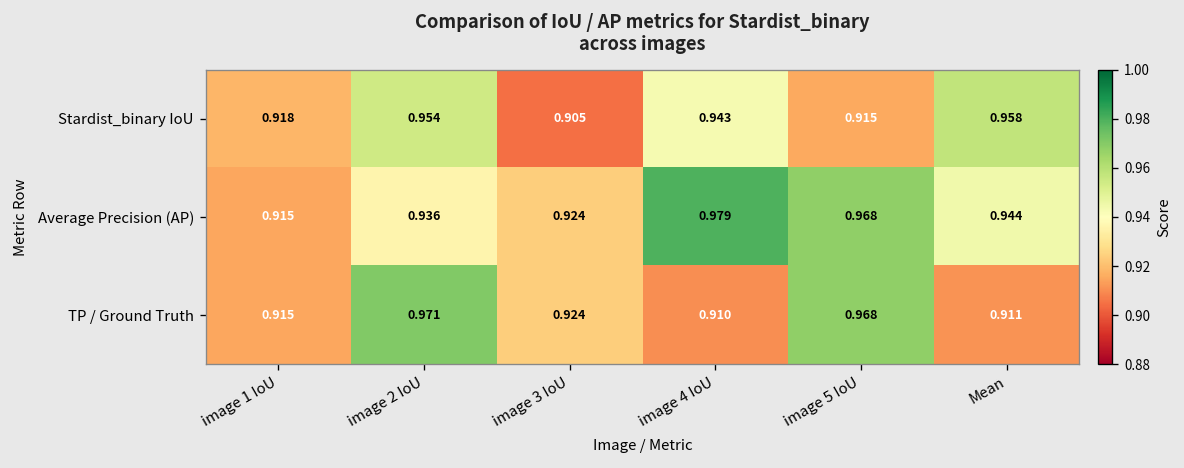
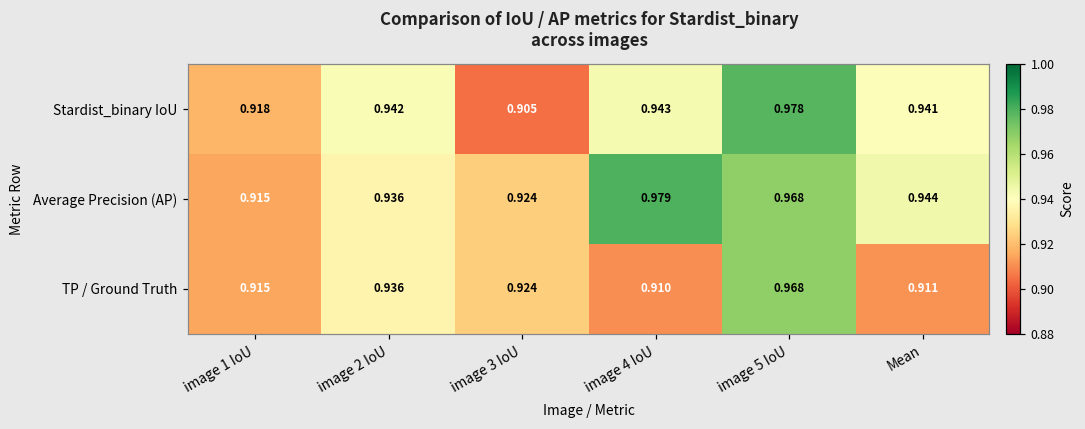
Stardist_binary IoU, image 2 IoU: 0.954 -> 0.942
Stardist_binary IoU, image 5 IoU: 0.915 -> 0.978
Stardist_binary IoU, Mean: 0.958 -> 0.941
TP / Ground Truth, image 2 IoU: 0.971 -> 0.936
